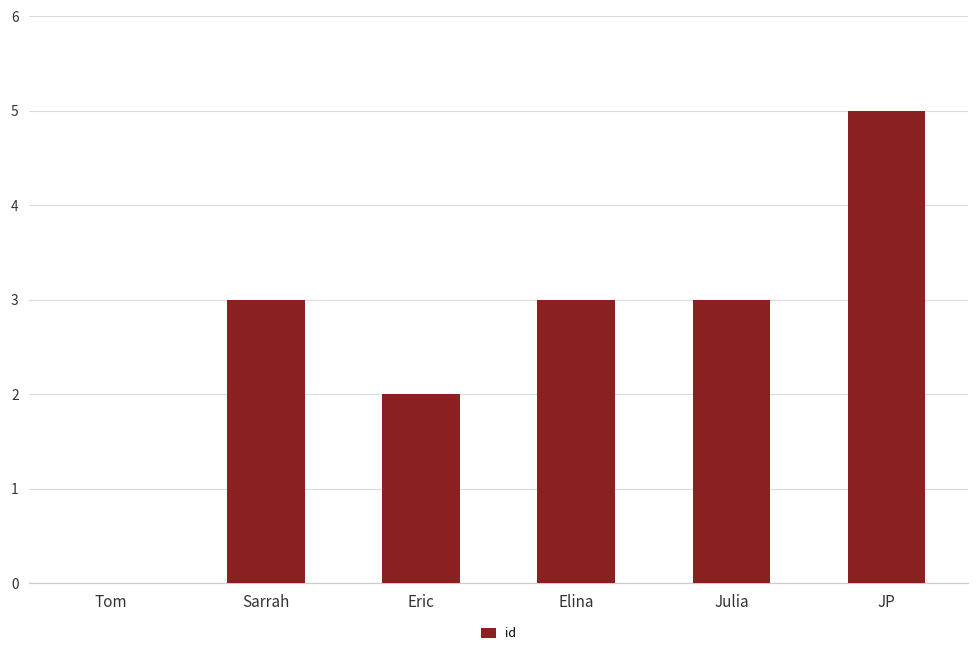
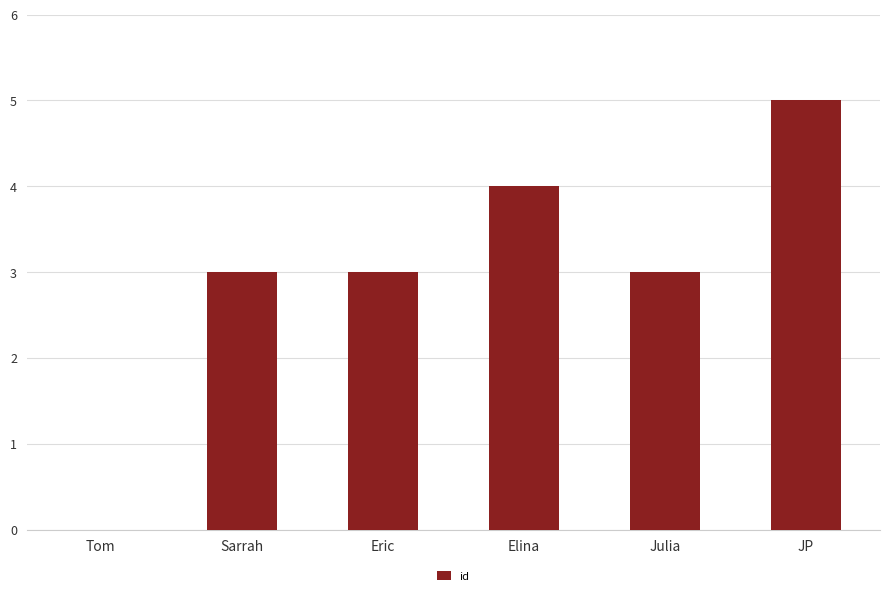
Eric: 2 -> 3
Elina: 3 -> 4
